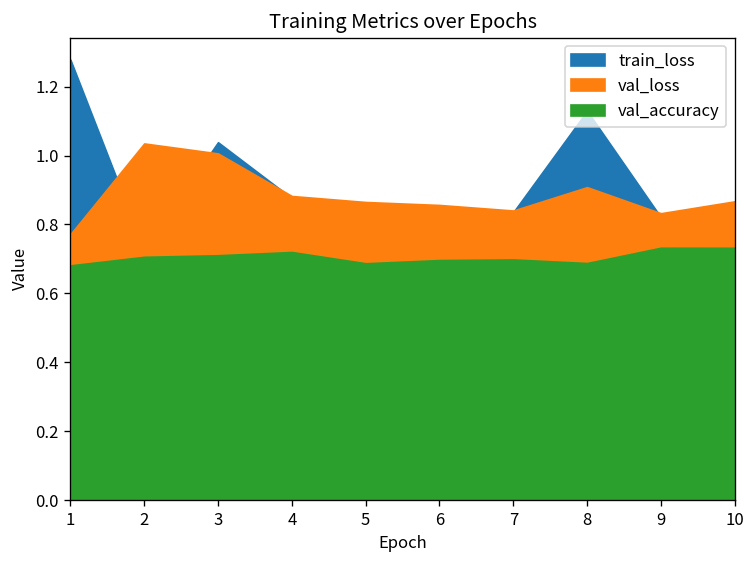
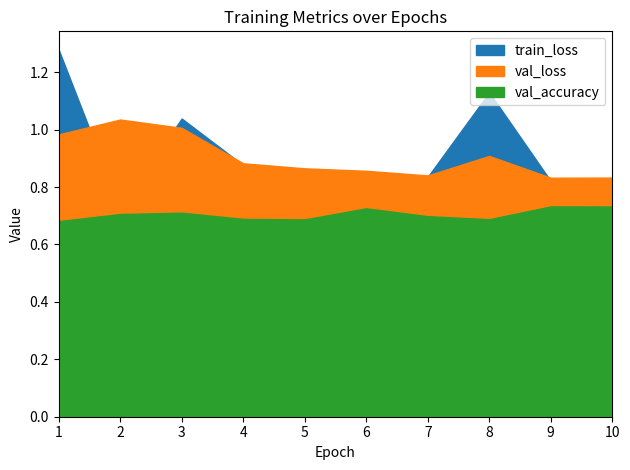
val_loss, 1: 0.77 -> 0.98
val_accuracy, 4: 0.72 -> 0.69
val_accuracy, 6: 0.70 -> 0.73
val_loss, 10: 0.87 -> 0.83
